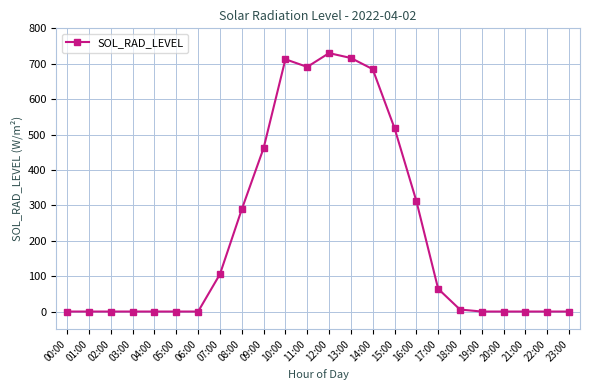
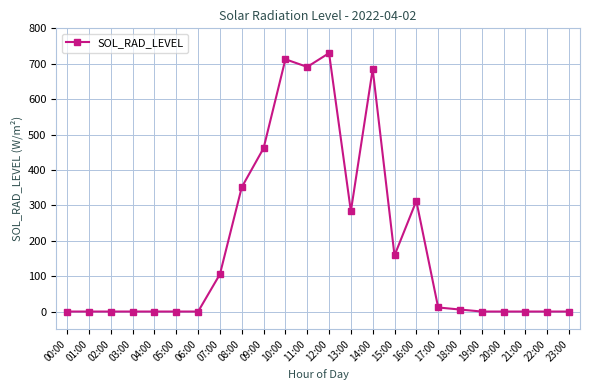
08:00: 290 -> 350
13:00: 720 -> 280
15:00: 520 -> 160
17:00: 60 -> 10
